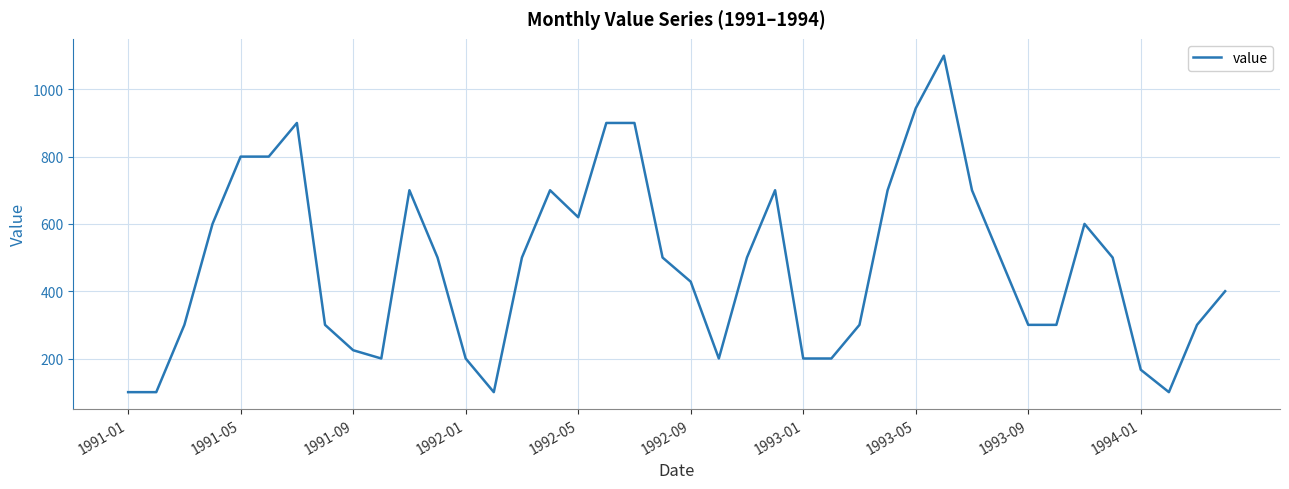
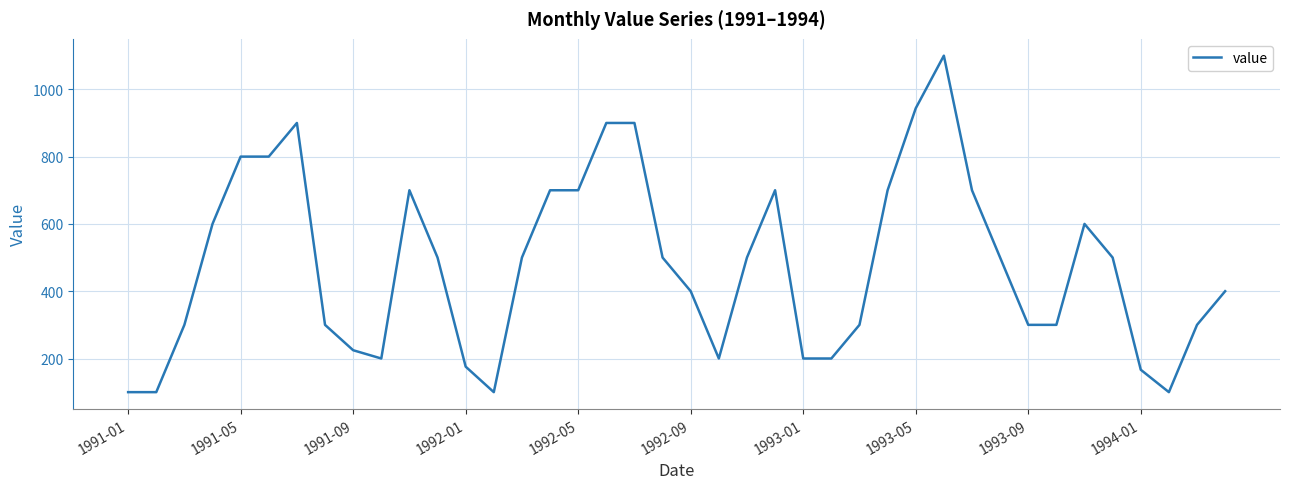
1992-01: 200 -> 180
1992-05: 620 -> 700
1992-09: 430 -> 400
